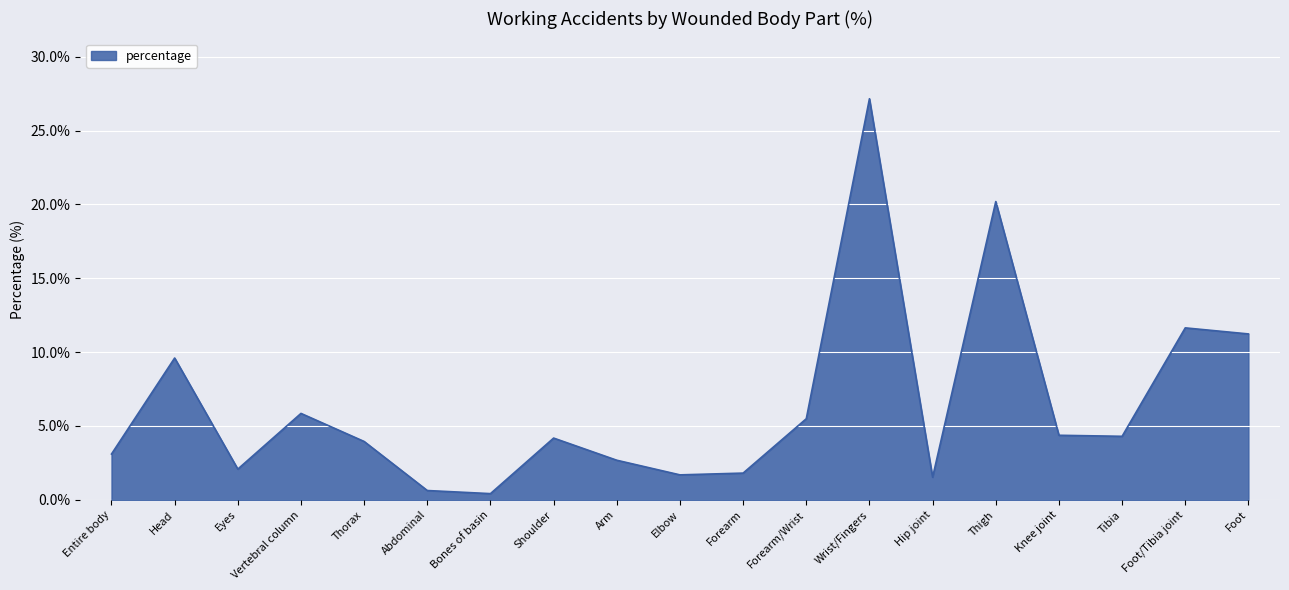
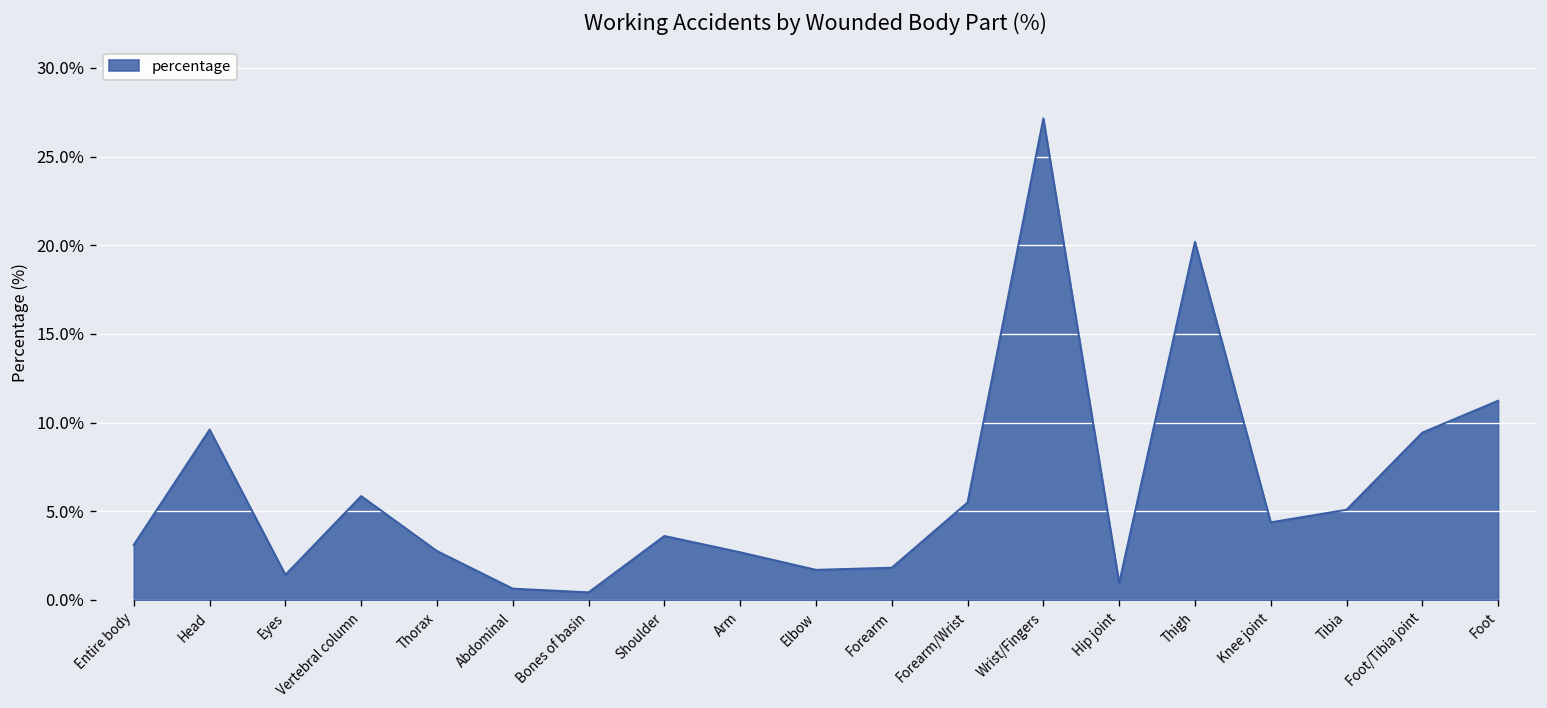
Eyes: 2.1% -> 1.4%
Thorax: 4.0% -> 2.8%
Shoulder: 4.2% -> 3.6%
Hip joint: 1.5% -> 0.9%
Tibia: 4.3% -> 5.1%
Foot/Tibia joint: 11.6% -> 9.4%
